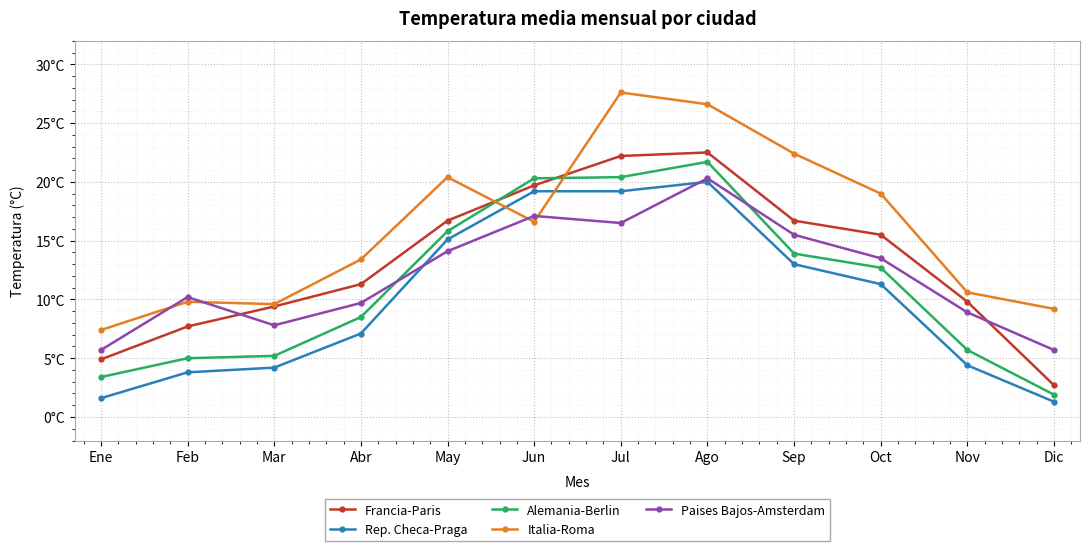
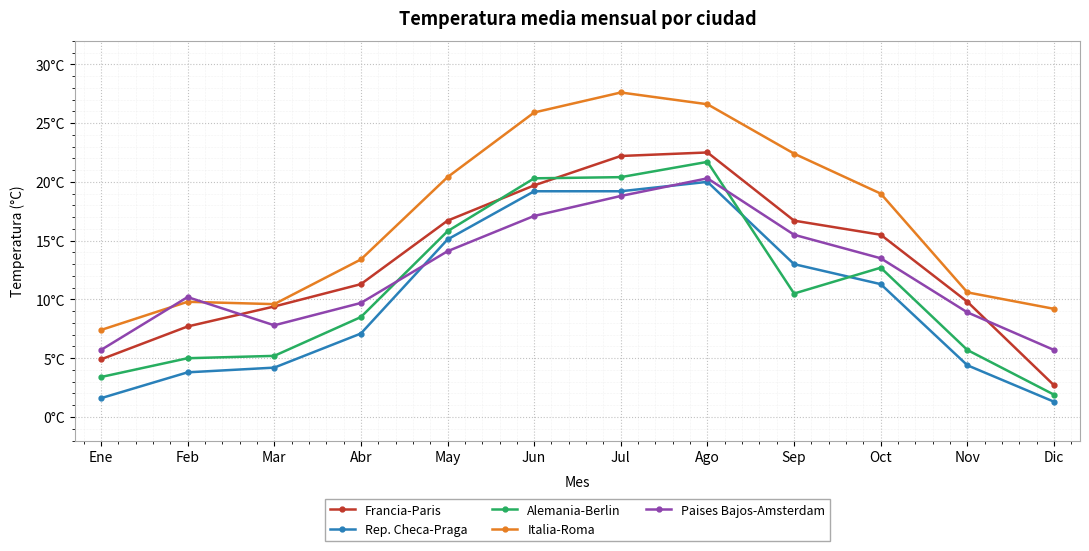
Italia-Roma, Jun: 16.6°C -> 25.9°C
Paises Bajos-Amsterdam, Jul: 16.5°C -> 18.8°C
Alemania-Berlin, Sep: 13.9°C -> 10.5°C
